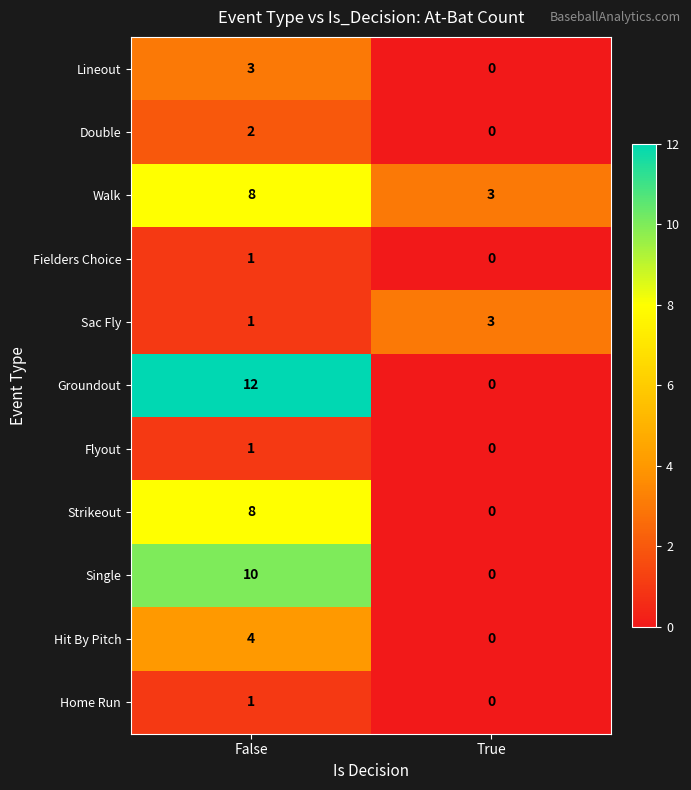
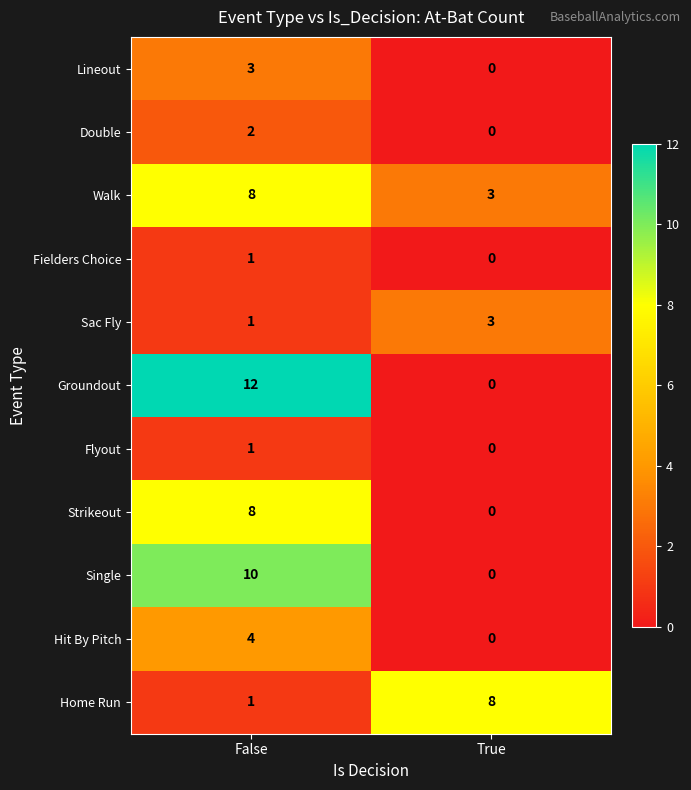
Home Run, True: 0 -> 8
